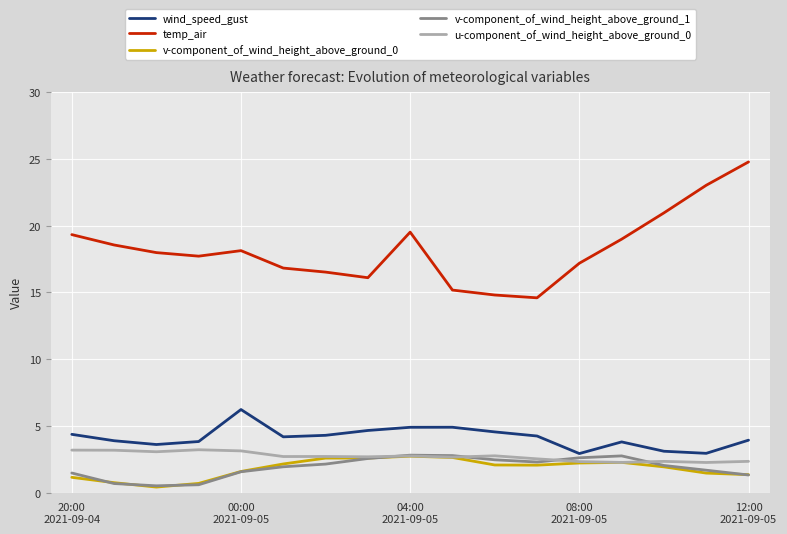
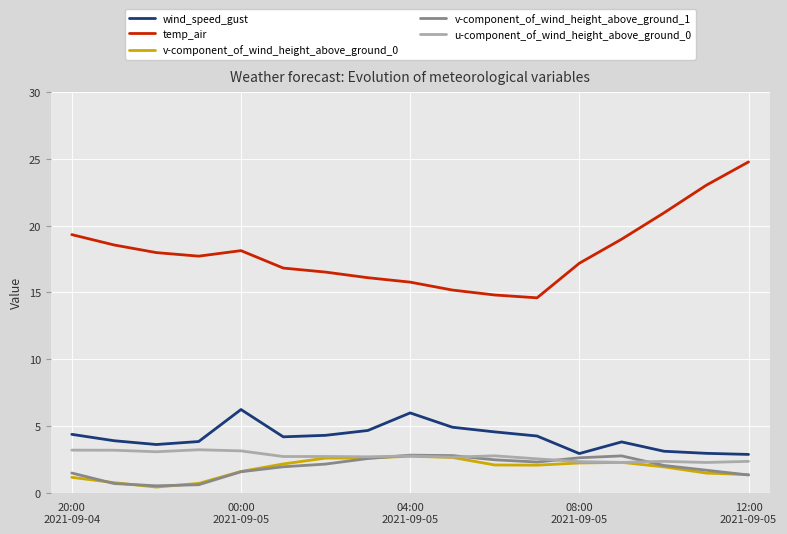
wind_speed_gust, 04:00 2021-09-05: 4.9 -> 6.0
temp_air, 04:00 2021-09-05: 19.5 -> 15.8
wind_speed_gust, 12:00 2021-09-05: 3.9 -> 2.9
